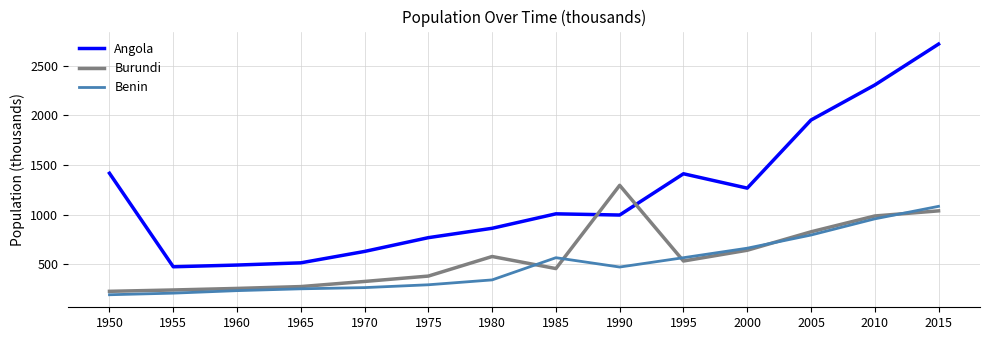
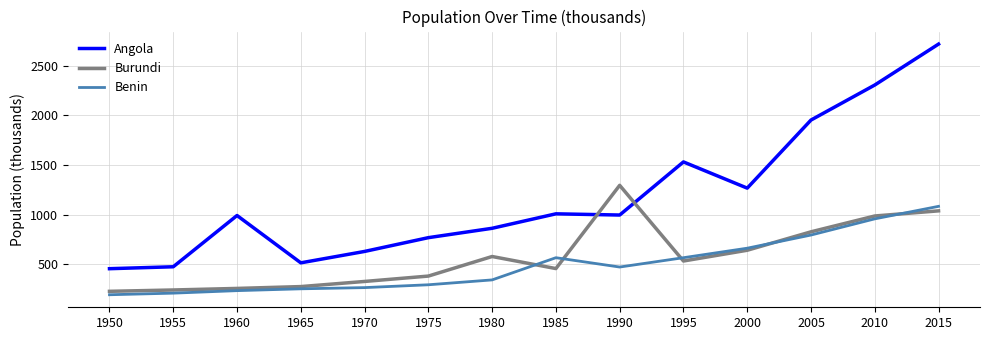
Angola, 1950: 1400 -> 500
Angola, 1960: 500 -> 1000
Angola, 1995: 1400 -> 1500
